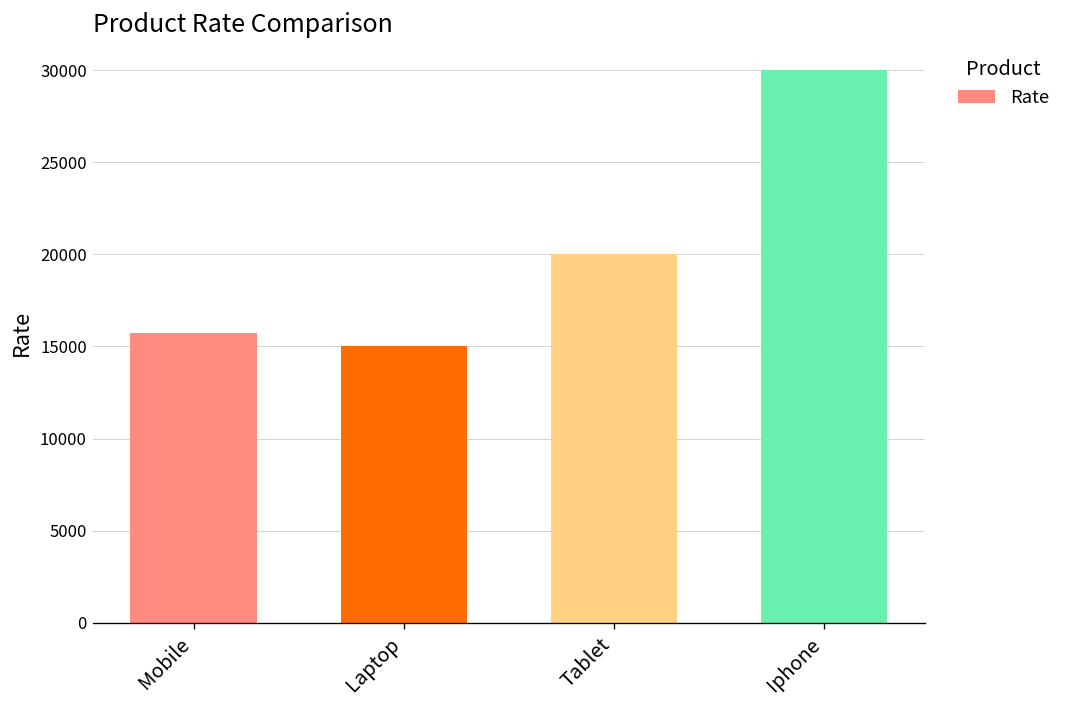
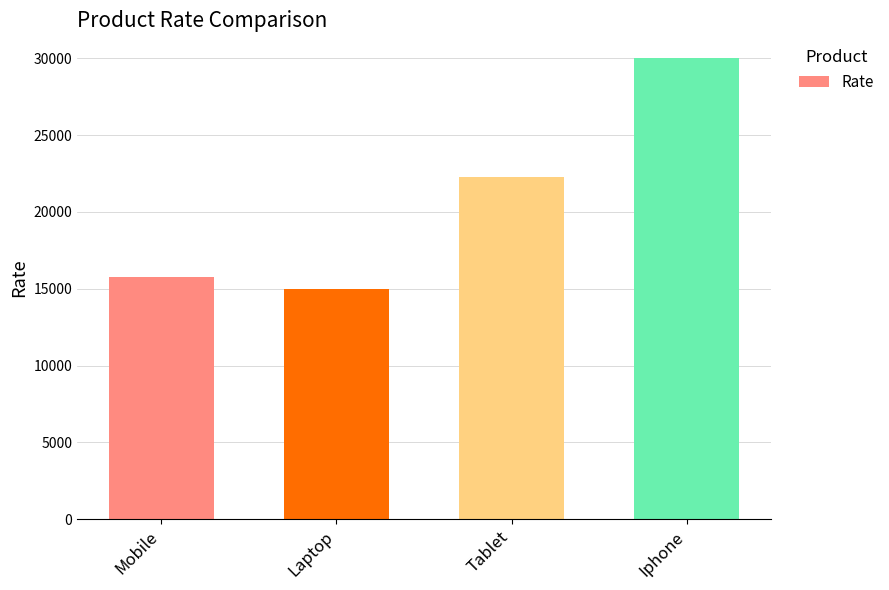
Tablet: 20000 -> 22300
